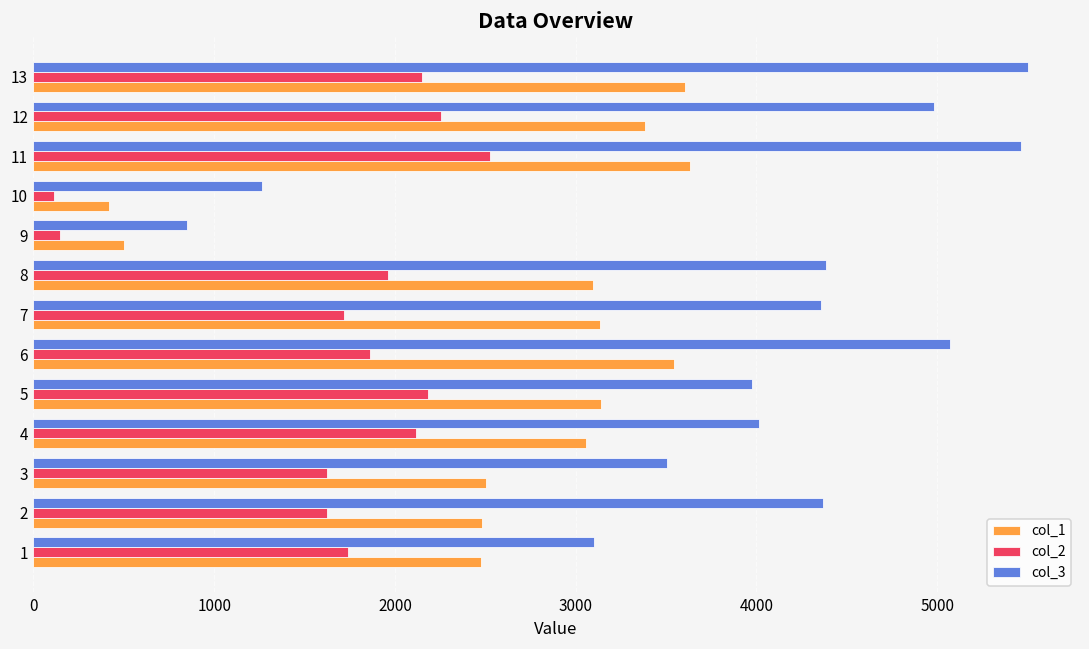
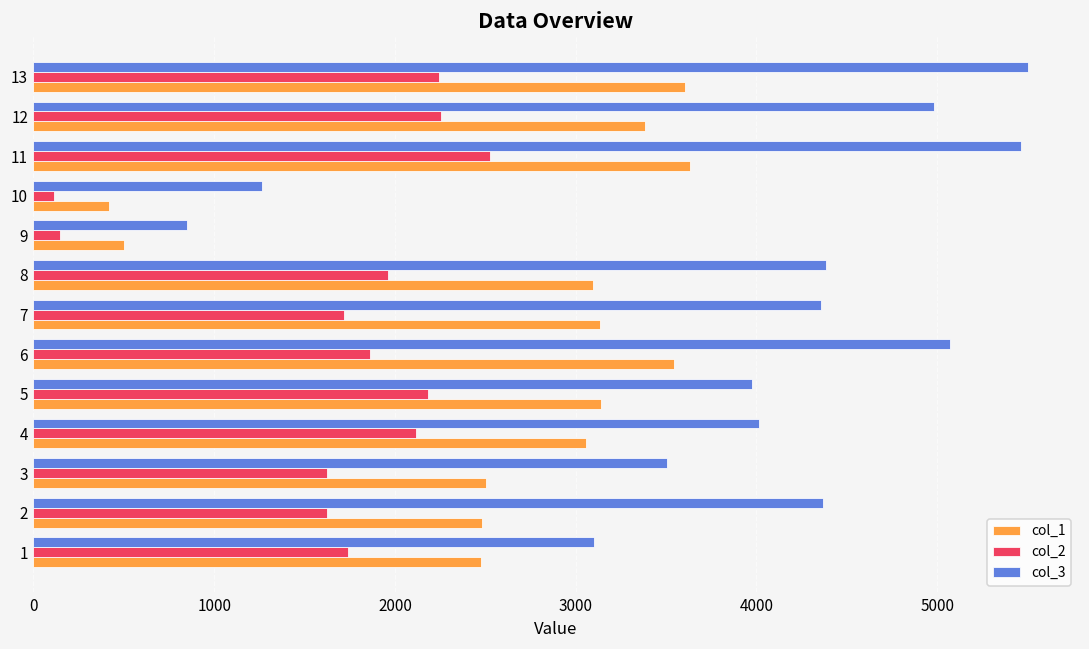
col_2, 13: 2150 -> 2240
